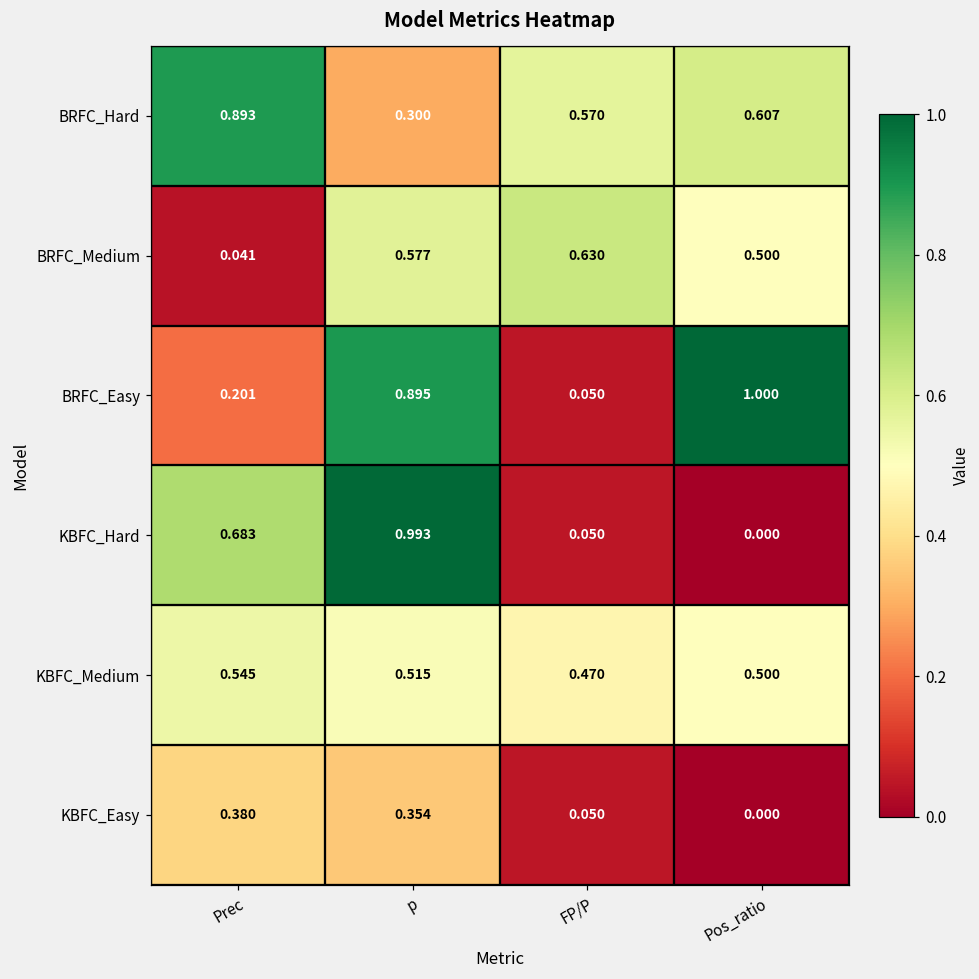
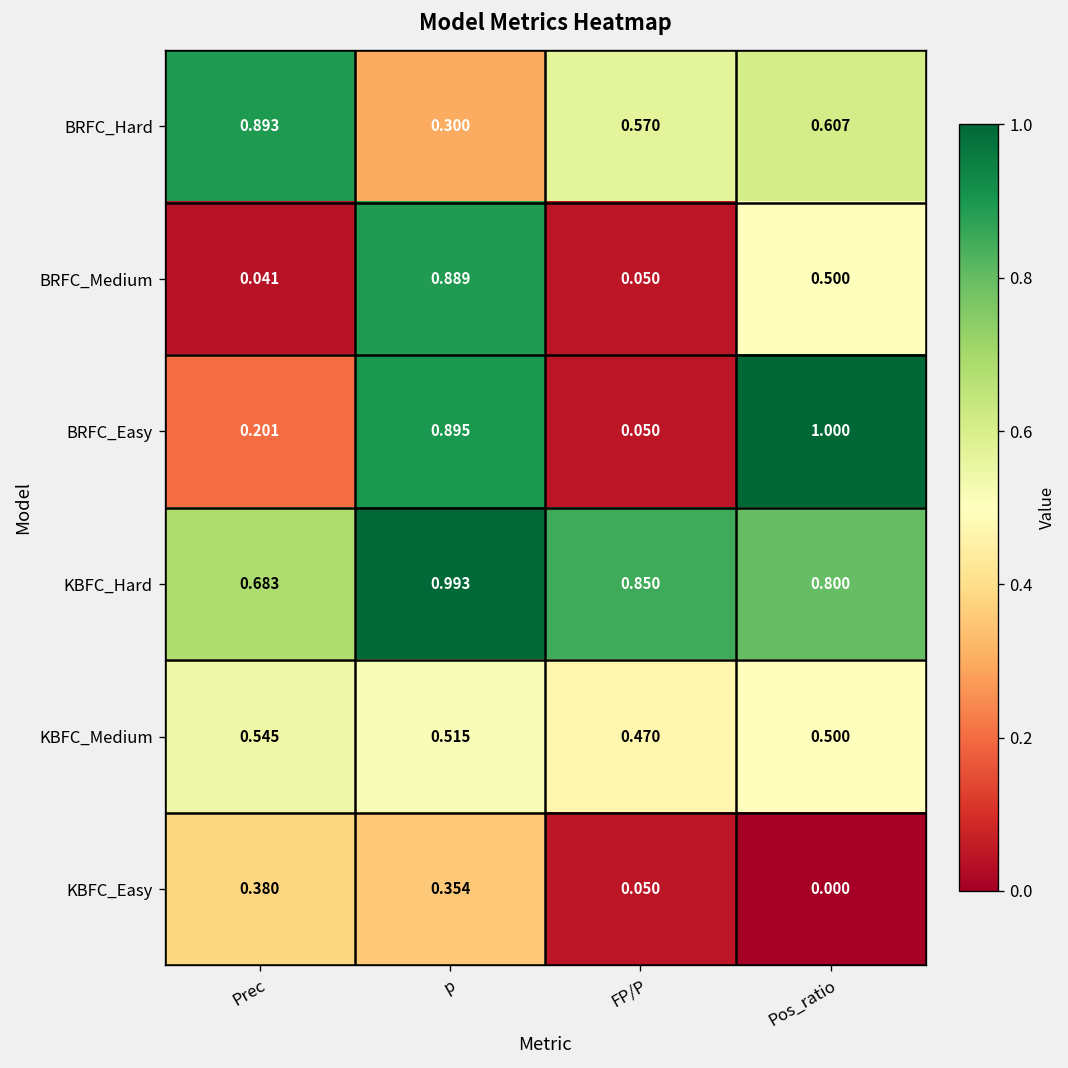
BRFC_Medium, p: 0.577 -> 0.889
BRFC_Medium, FP/P: 0.630 -> 0.050
KBFC_Hard, FP/P: 0.050 -> 0.850
KBFC_Hard, Pos_ratio: 0.000 -> 0.800
